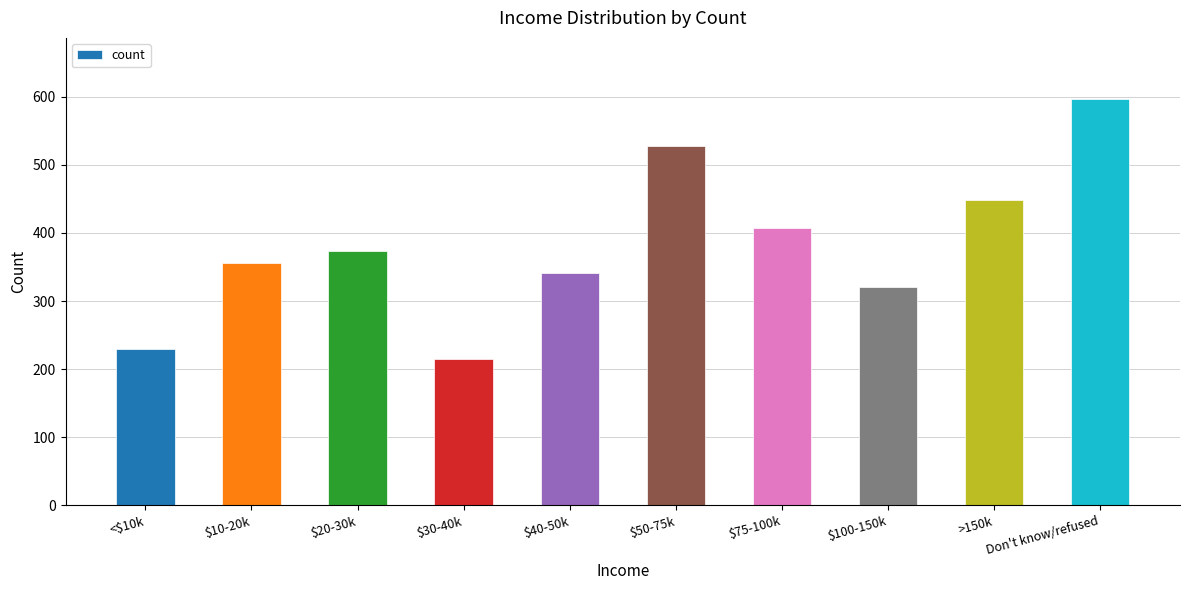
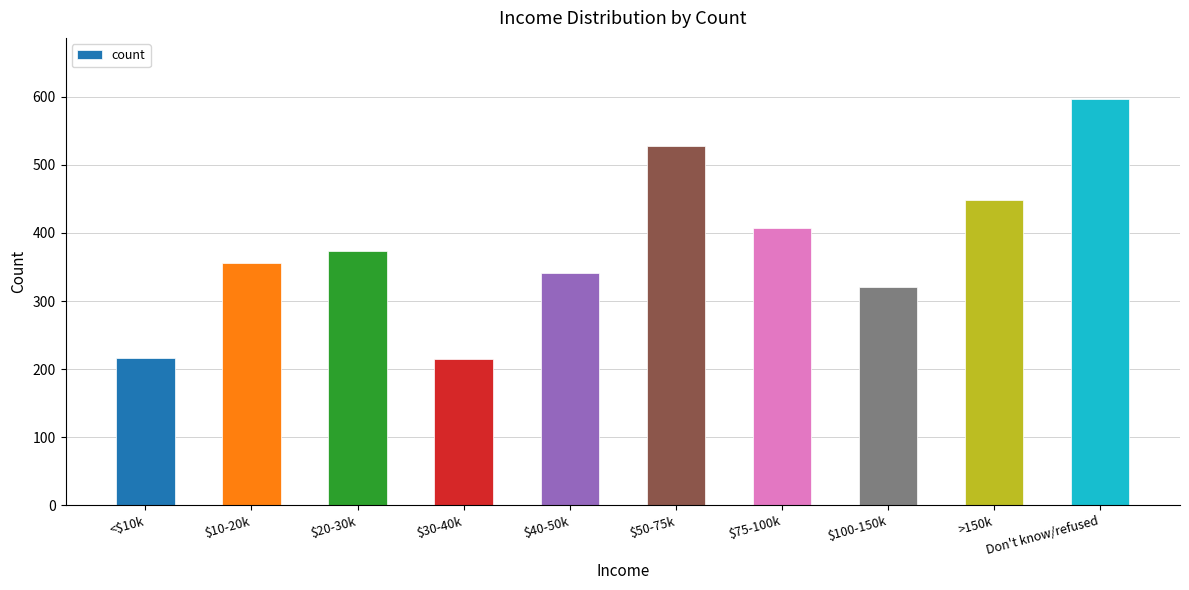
<$10k: 230 -> 220
